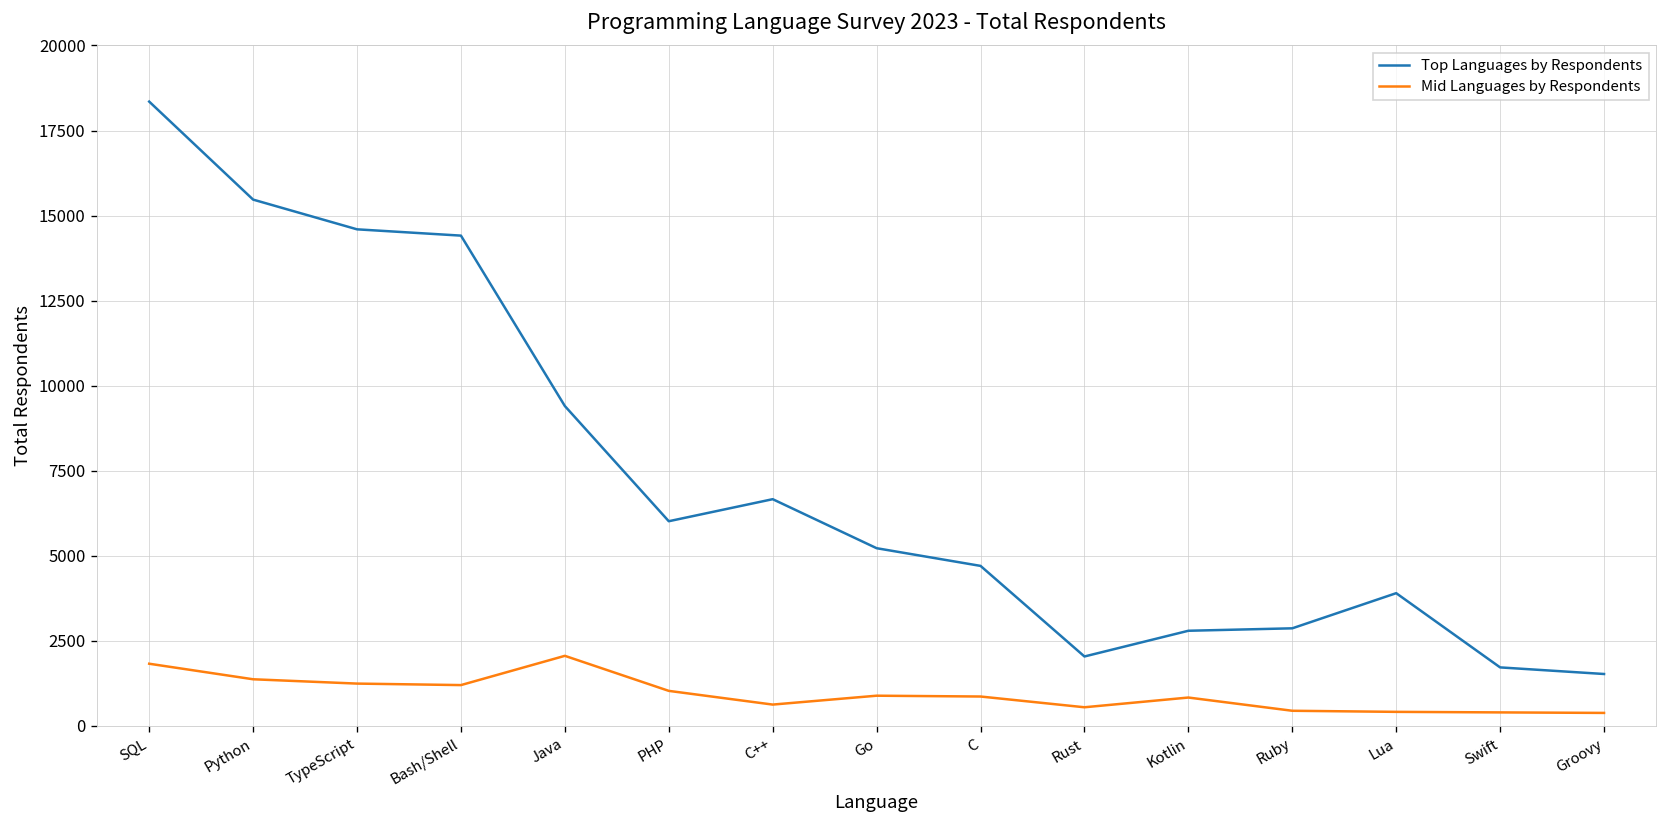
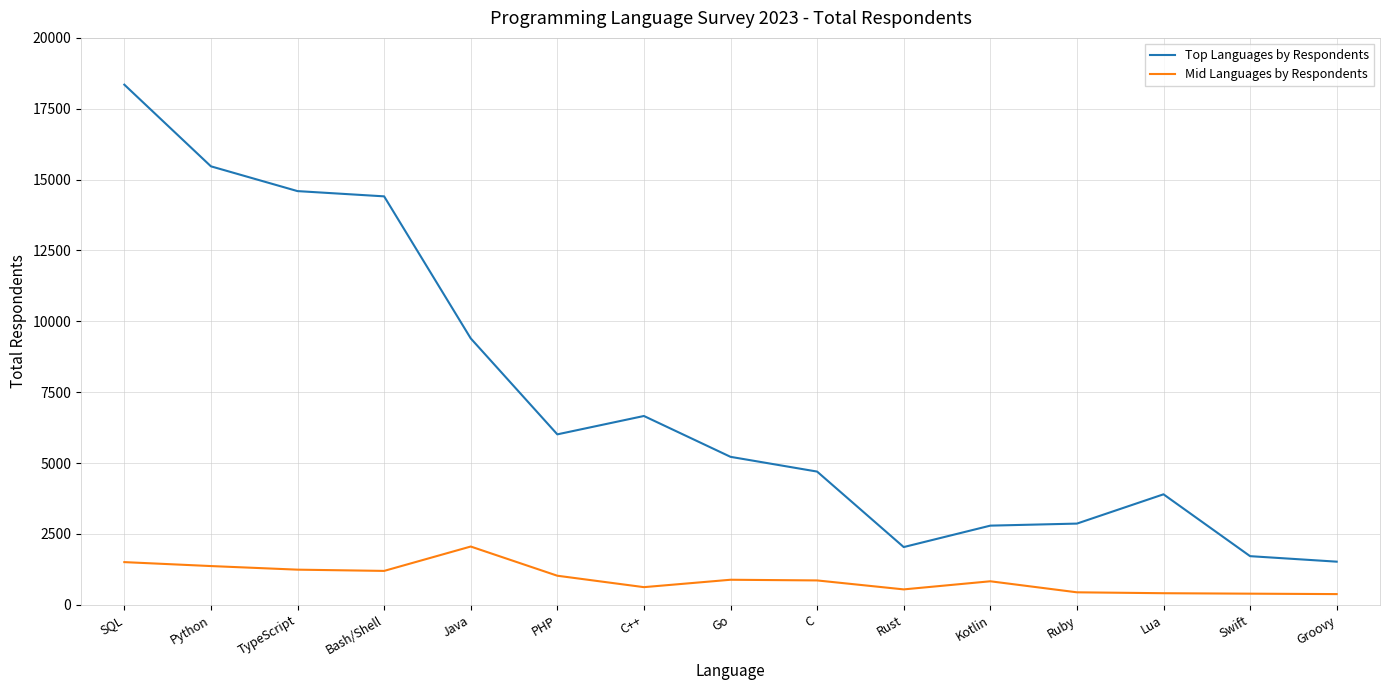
Mid Languages by Respondents, SQL: 1800 -> 1500
